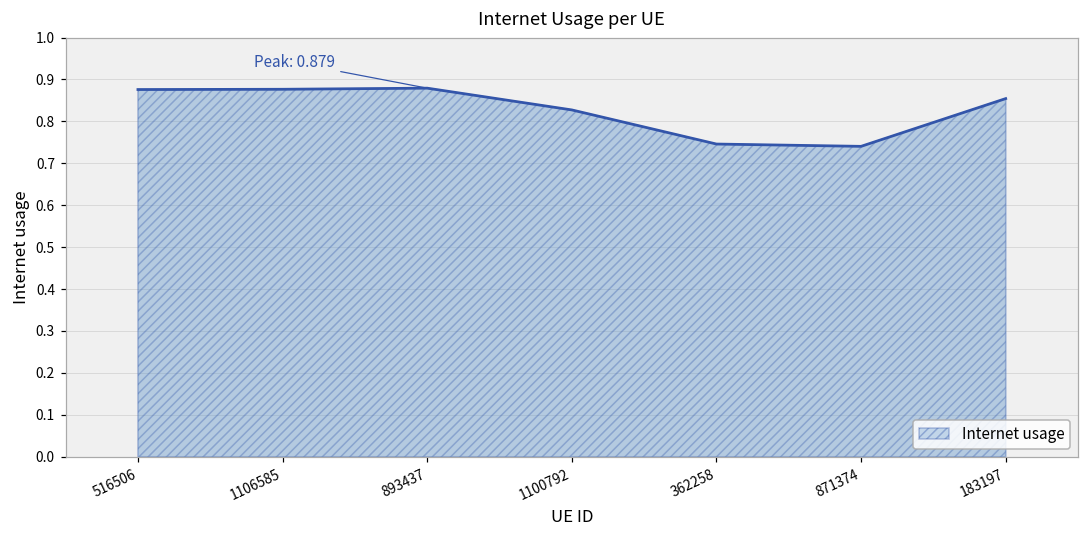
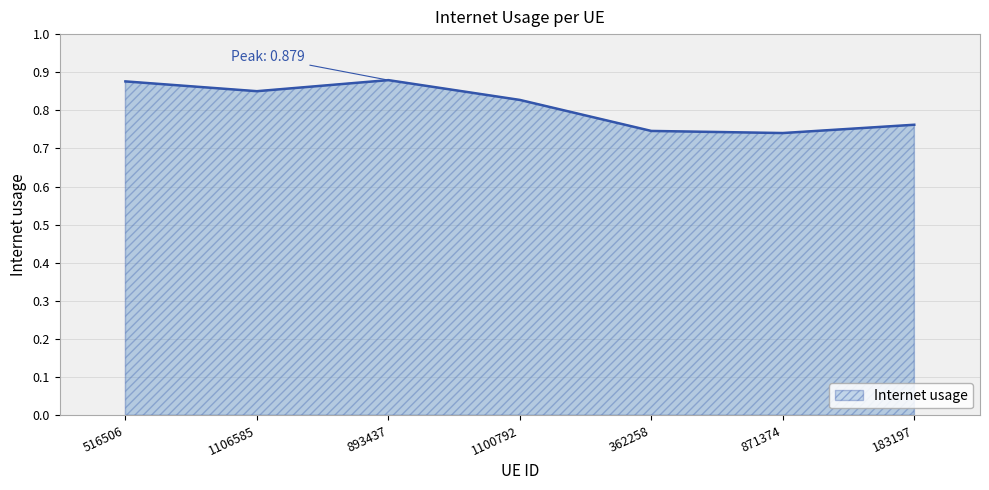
1106585: 0.88 -> 0.85
183197: 0.85 -> 0.76
